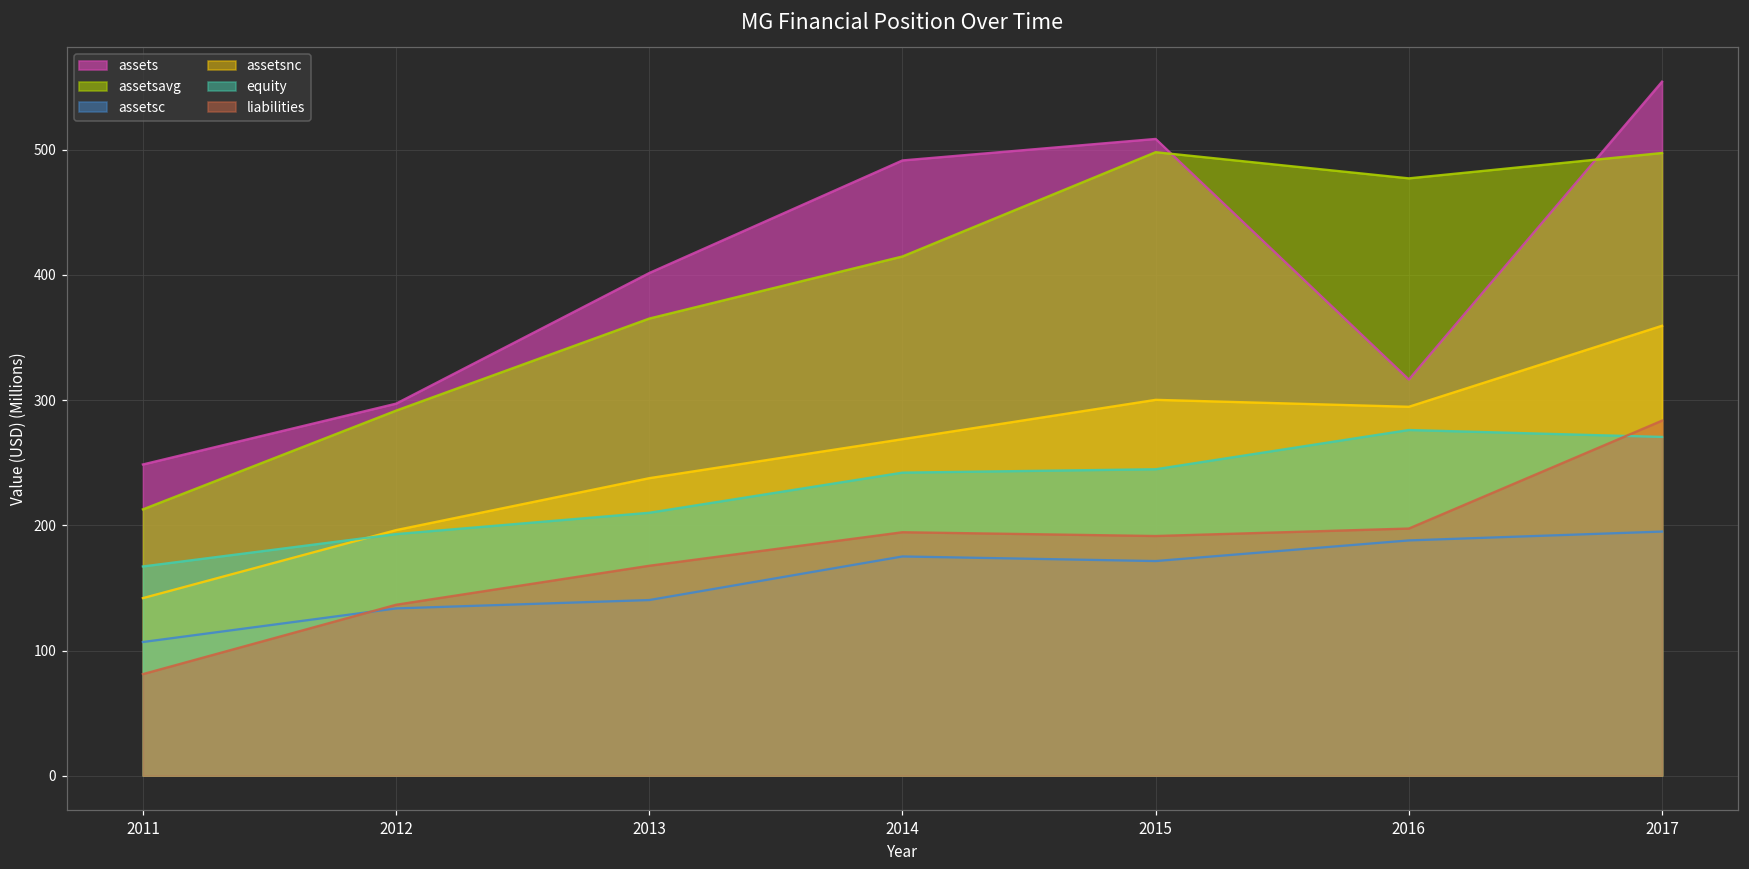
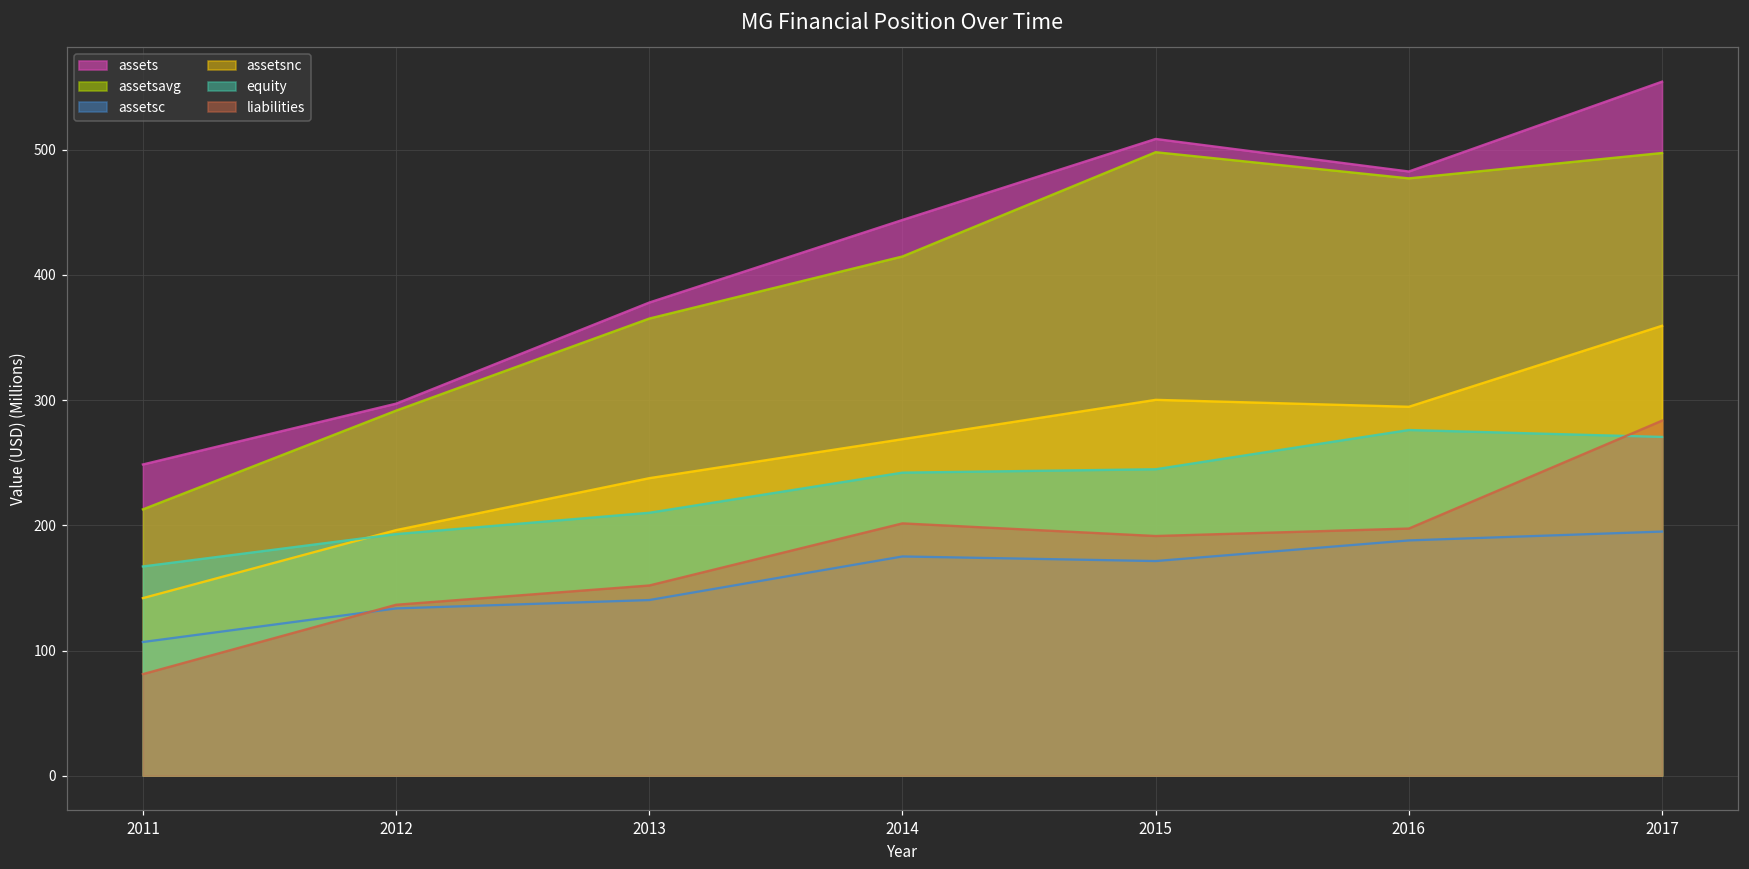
assets, 2013: 402 -> 378
liabilities, 2013: 168 -> 152
assets, 2014: 492 -> 444
liabilities, 2014: 195 -> 202
assets, 2016: 316 -> 483
